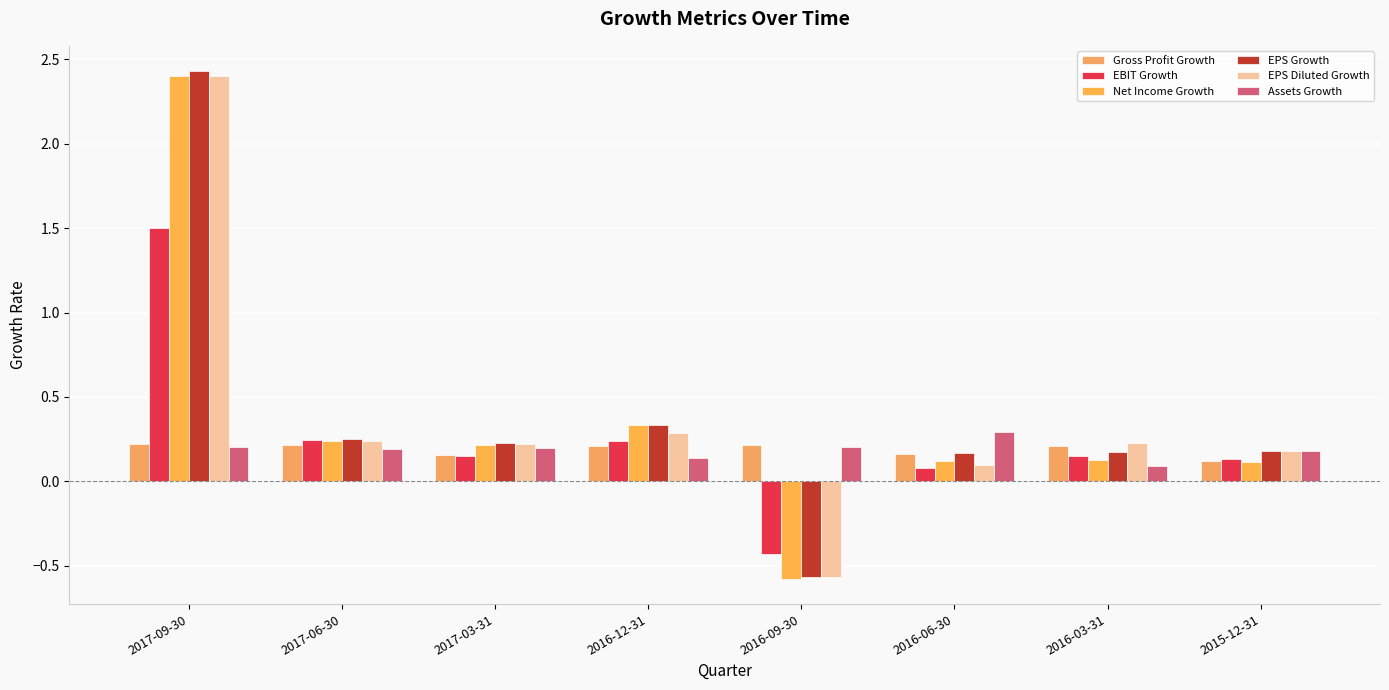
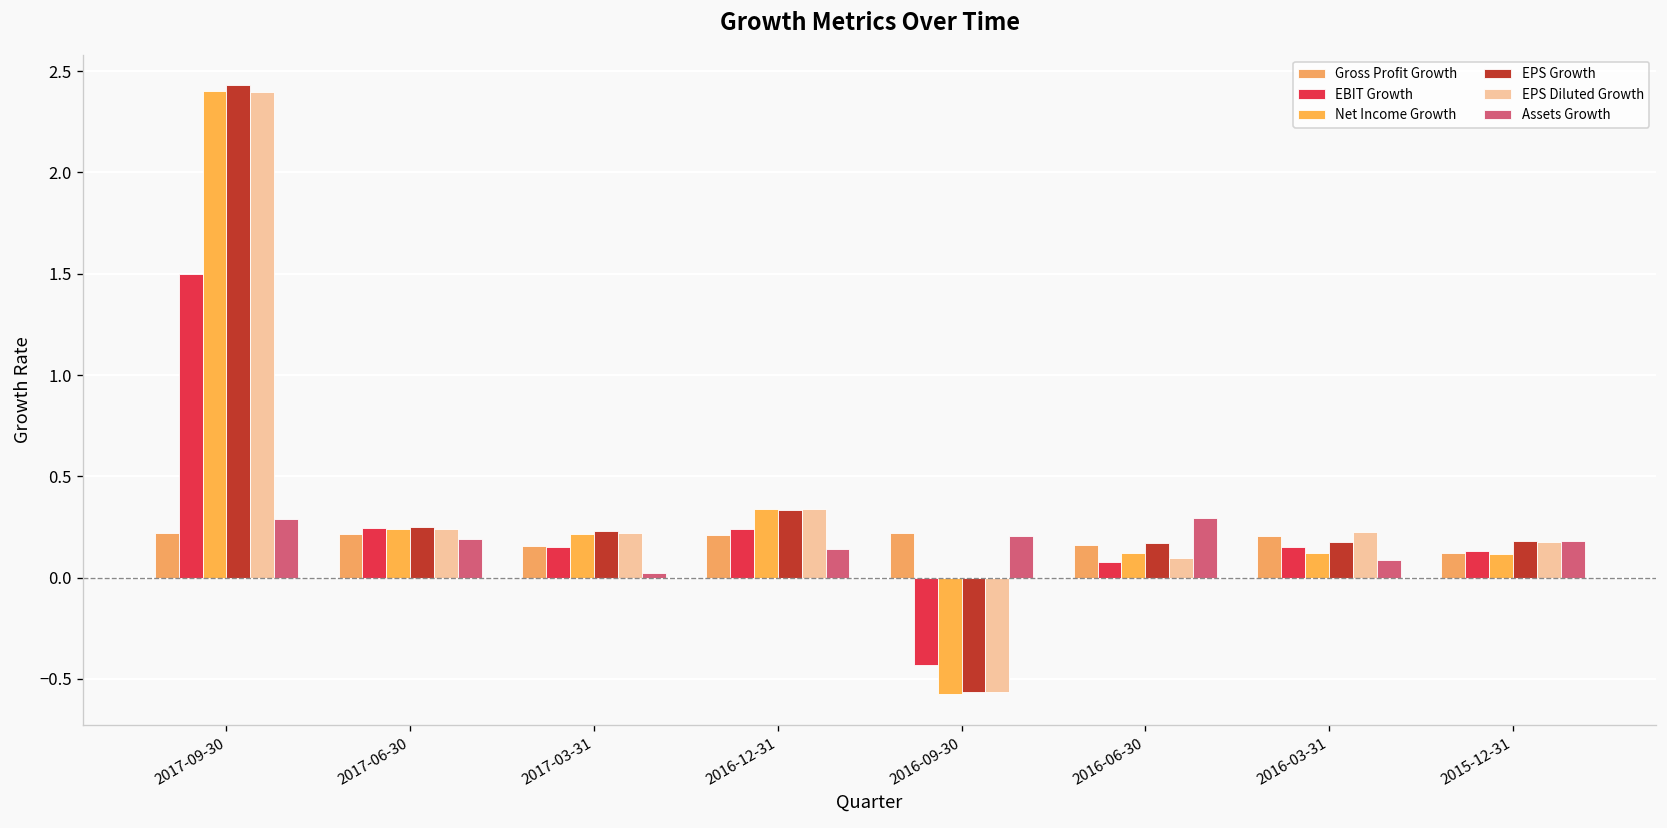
Assets Growth, 2017-09-30: 0.20 -> 0.29
Assets Growth, 2017-03-31: 0.20 -> 0.02
EPS Diluted Growth, 2016-12-31: 0.29 -> 0.34
